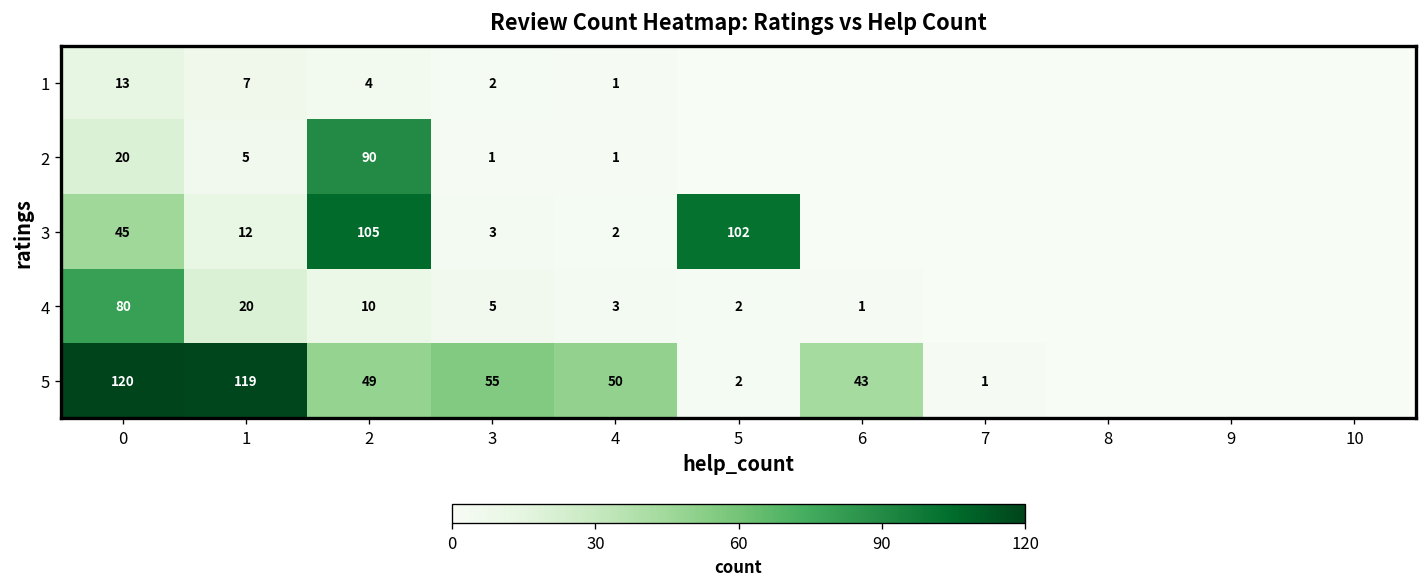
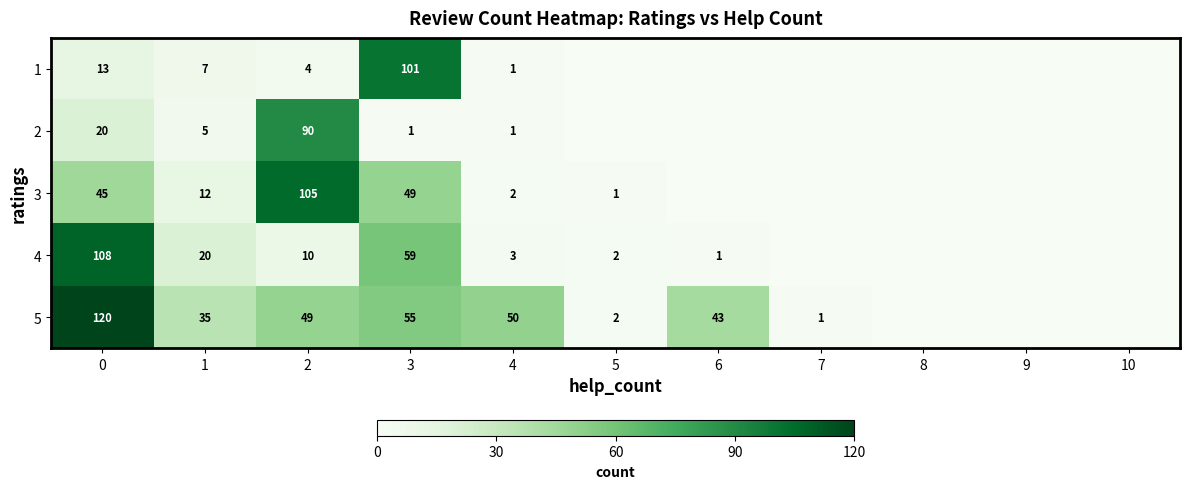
1, 3: 2 -> 101
3, 3: 3 -> 49
3, 5: 102 -> 1
4, 0: 80 -> 108
4, 3: 5 -> 59
5, 1: 119 -> 35
